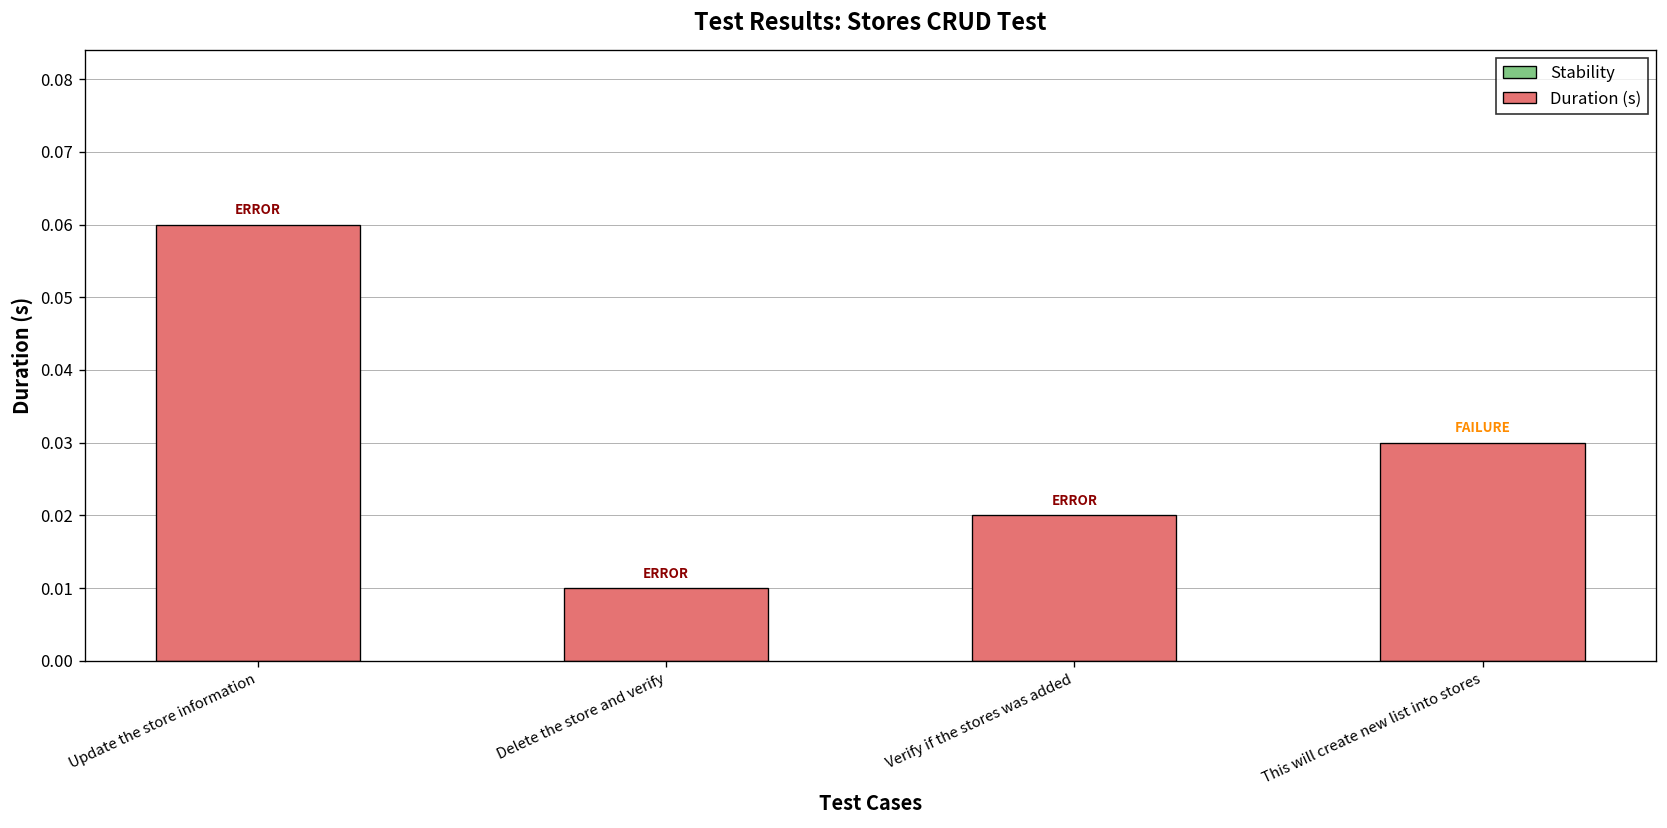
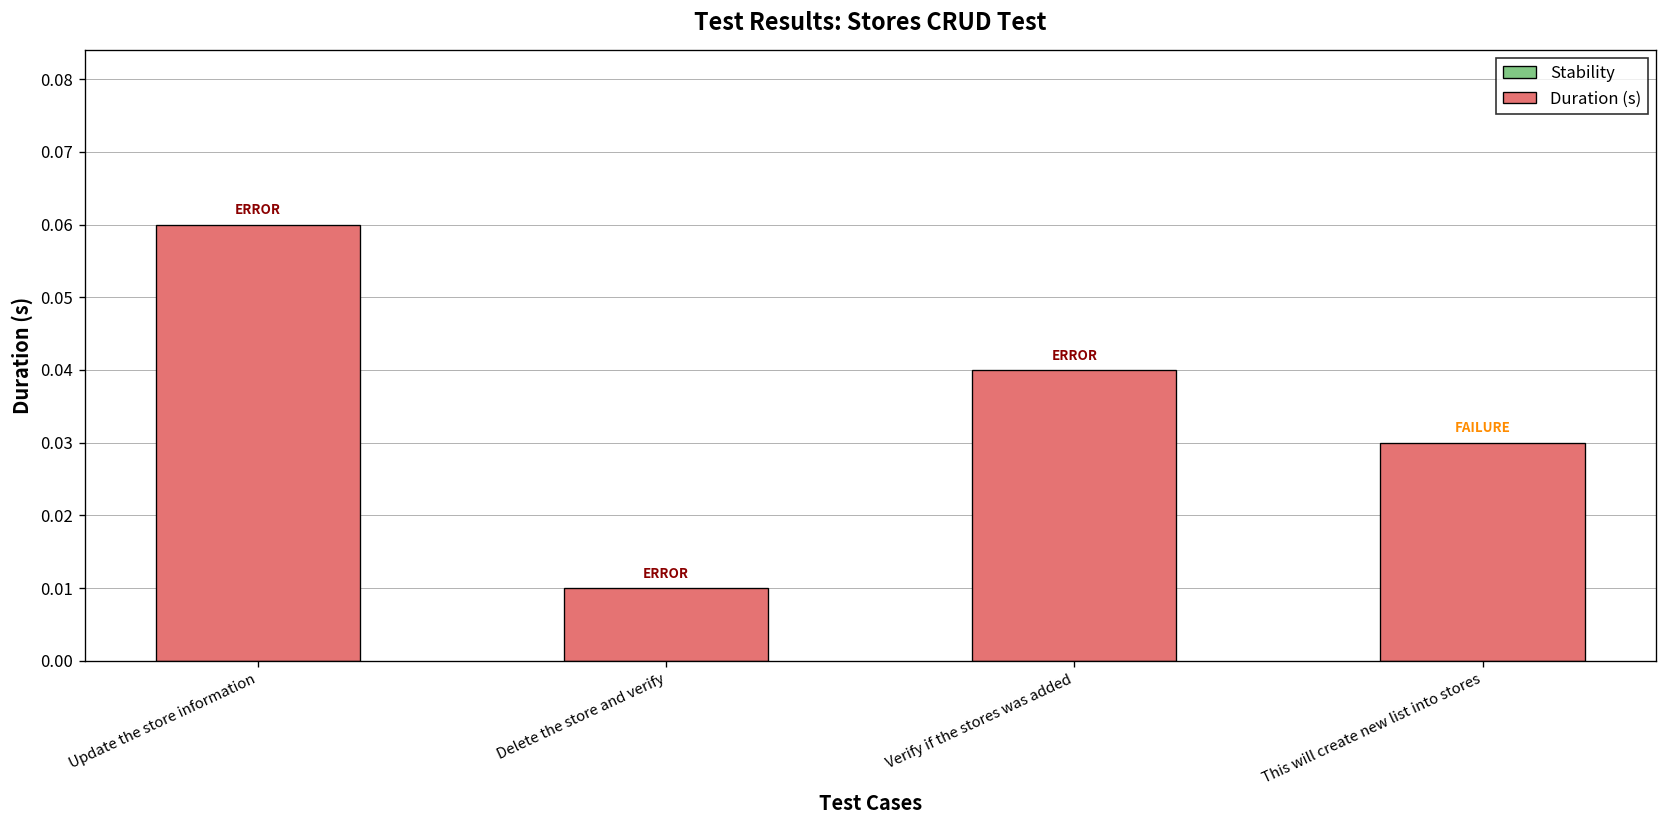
Duration (s), Verify if the stores was added: 0.02 -> 0.04
